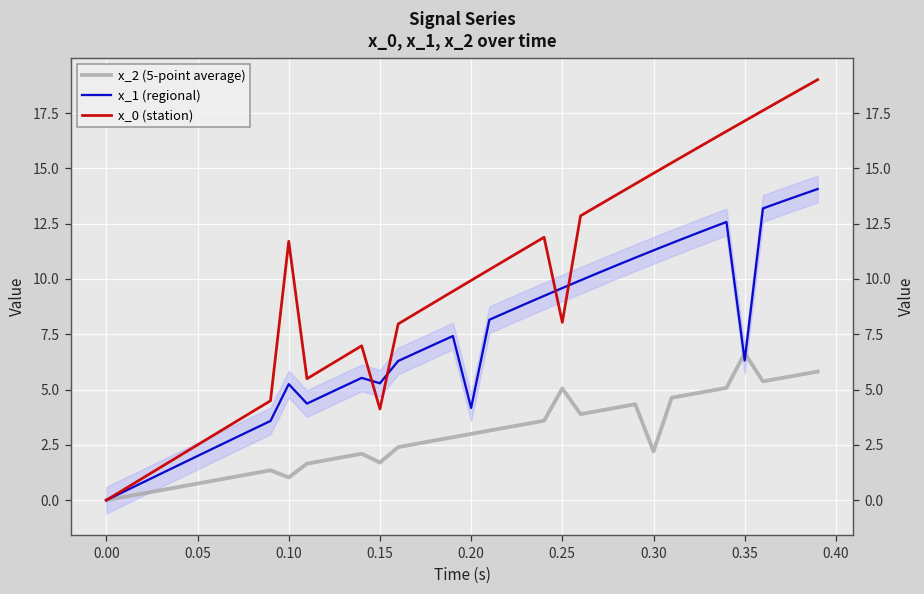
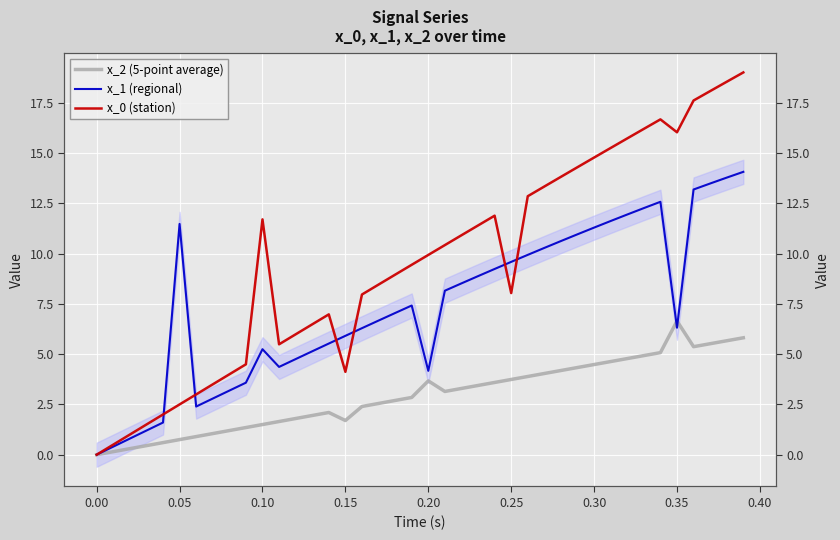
x_1 (regional), 0.05: 2.0 -> 11.5
x_2 (5-point average), 0.10: 1.0 -> 1.5
x_1 (regional), 0.15: 5.3 -> 5.9
x_2 (5-point average), 0.20: 3.0 -> 3.7
x_2 (5-point average), 0.25: 5.1 -> 3.7
x_2 (5-point average), 0.30: 2.2 -> 4.5
x_0 (station), 0.35: 17.1 -> 16.0
